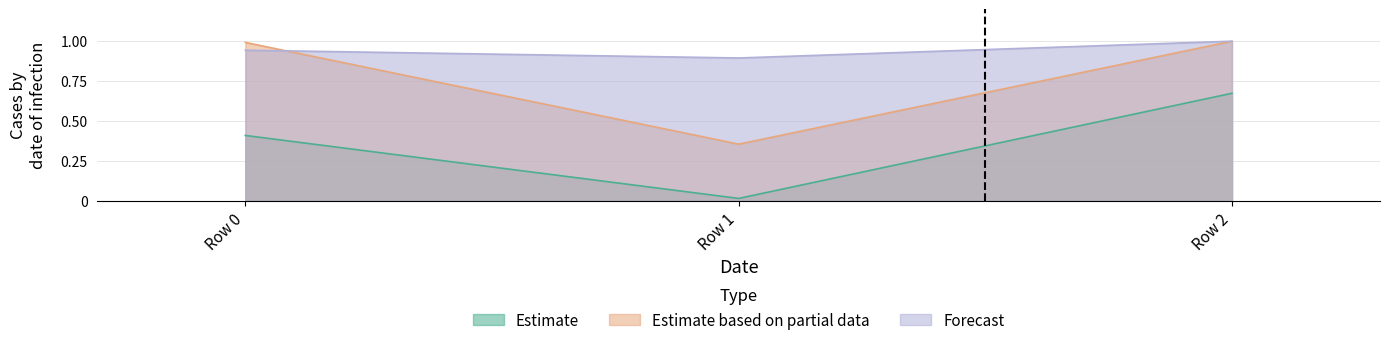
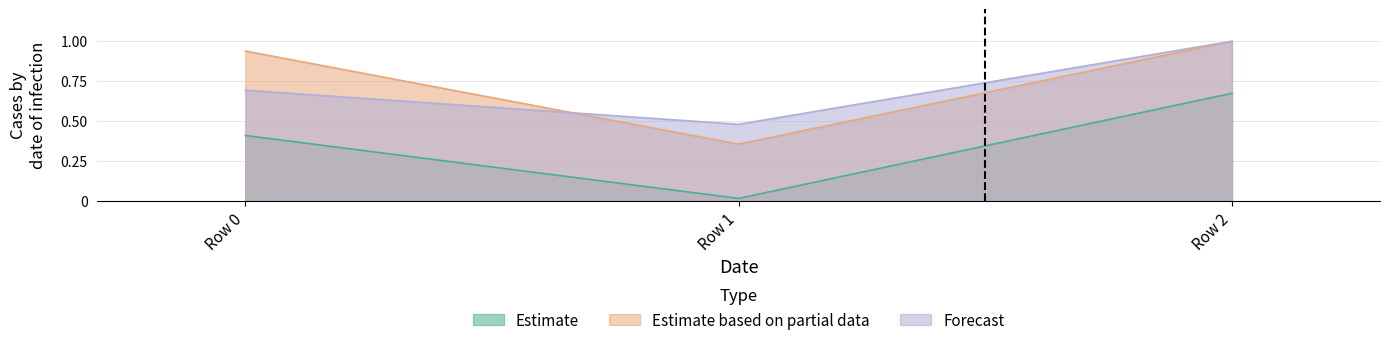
Estimate based on partial data, Row 0: 0.99 -> 0.94
Forecast, Row 0: 0.94 -> 0.69
Forecast, Row 1: 0.89 -> 0.48
